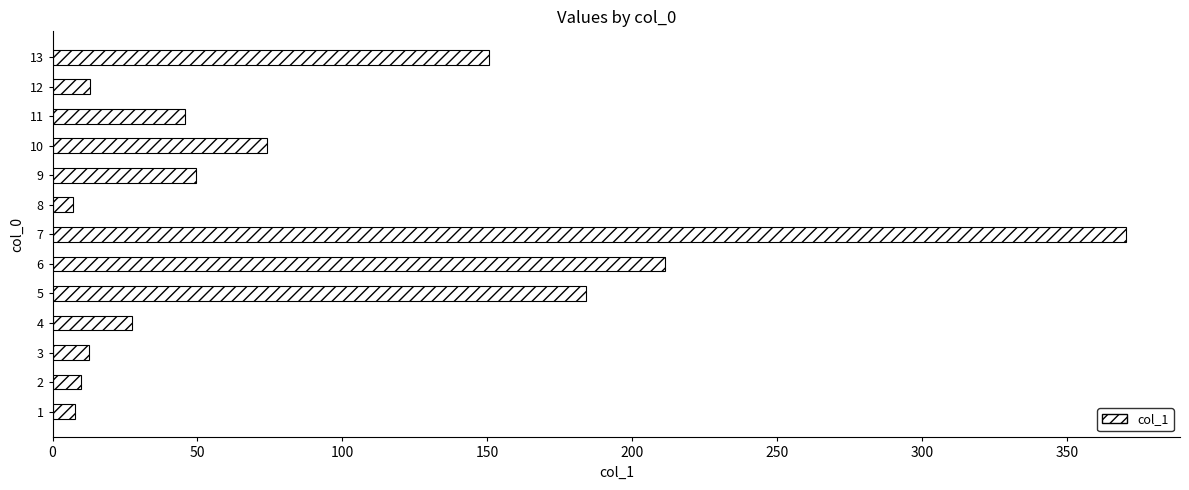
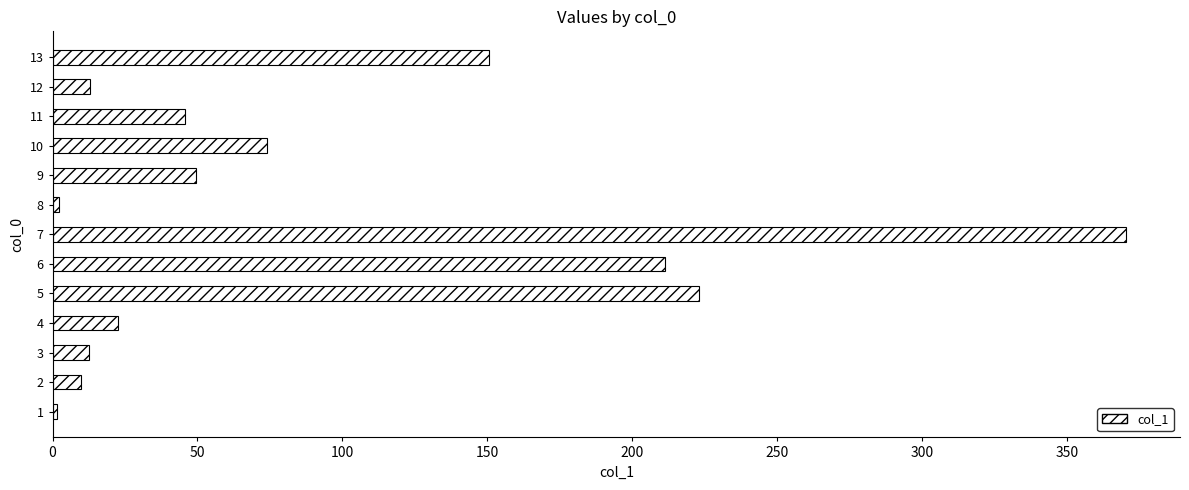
8: 7 -> 2
5: 184 -> 223
4: 27 -> 23
1: 8 -> 2
